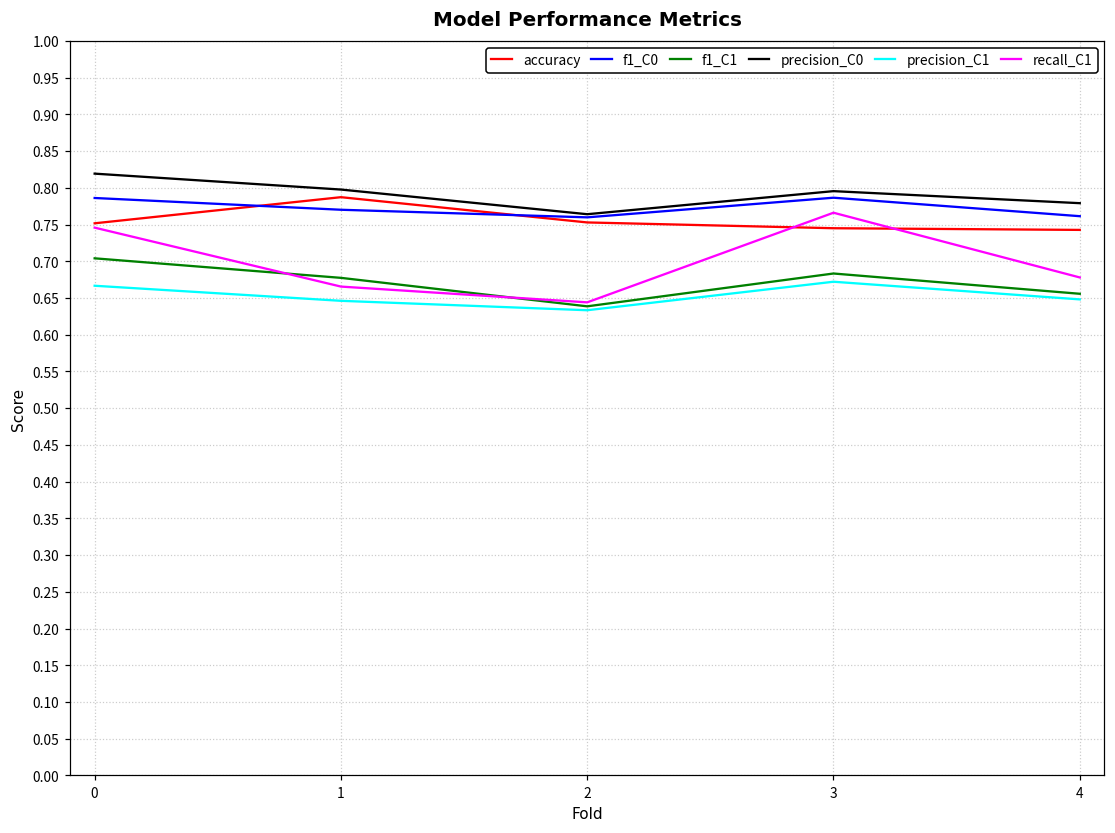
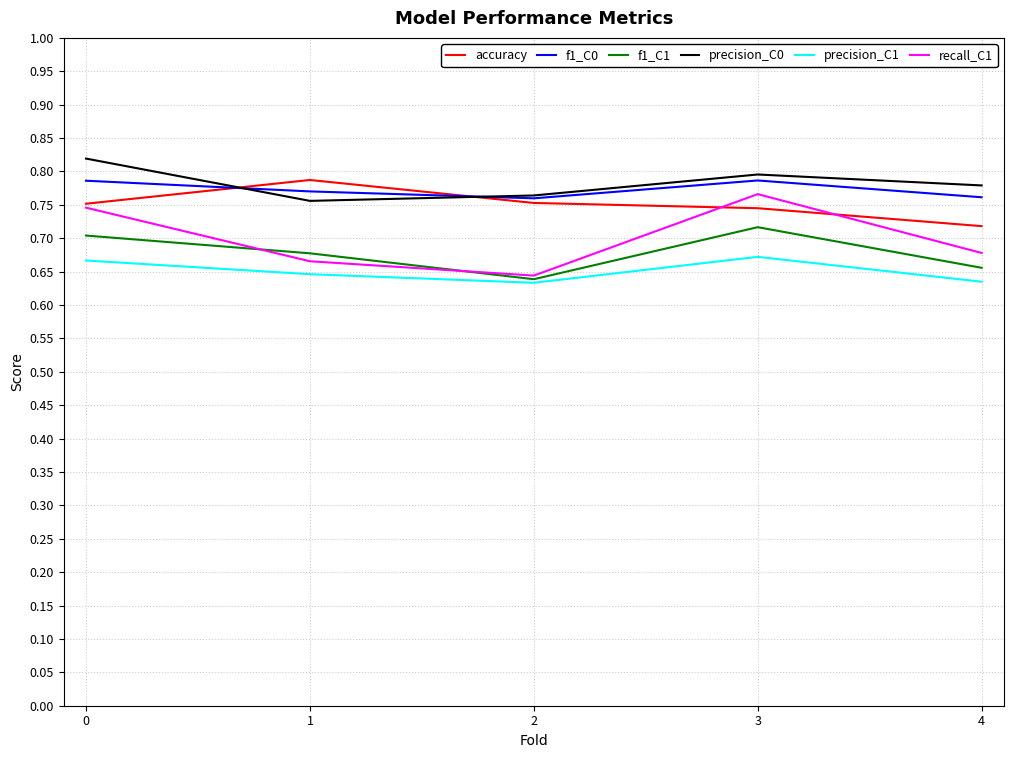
precision_C0, 1: 0.80 -> 0.76
f1_C1, 3: 0.68 -> 0.72
accuracy, 4: 0.74 -> 0.72
precision_C1, 4: 0.65 -> 0.63
